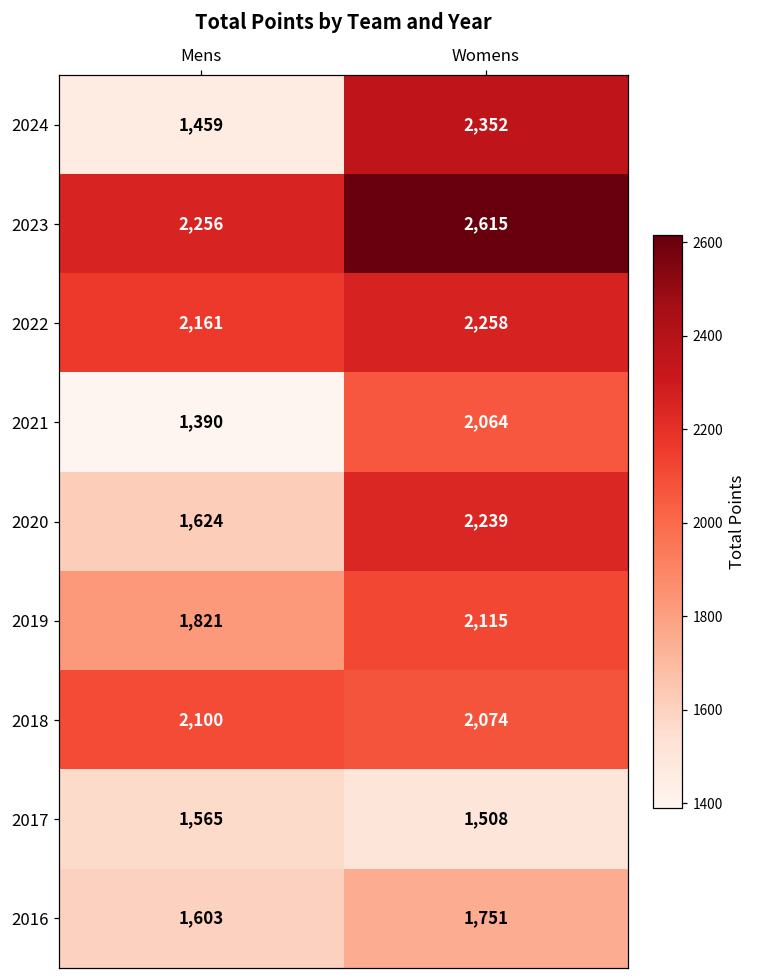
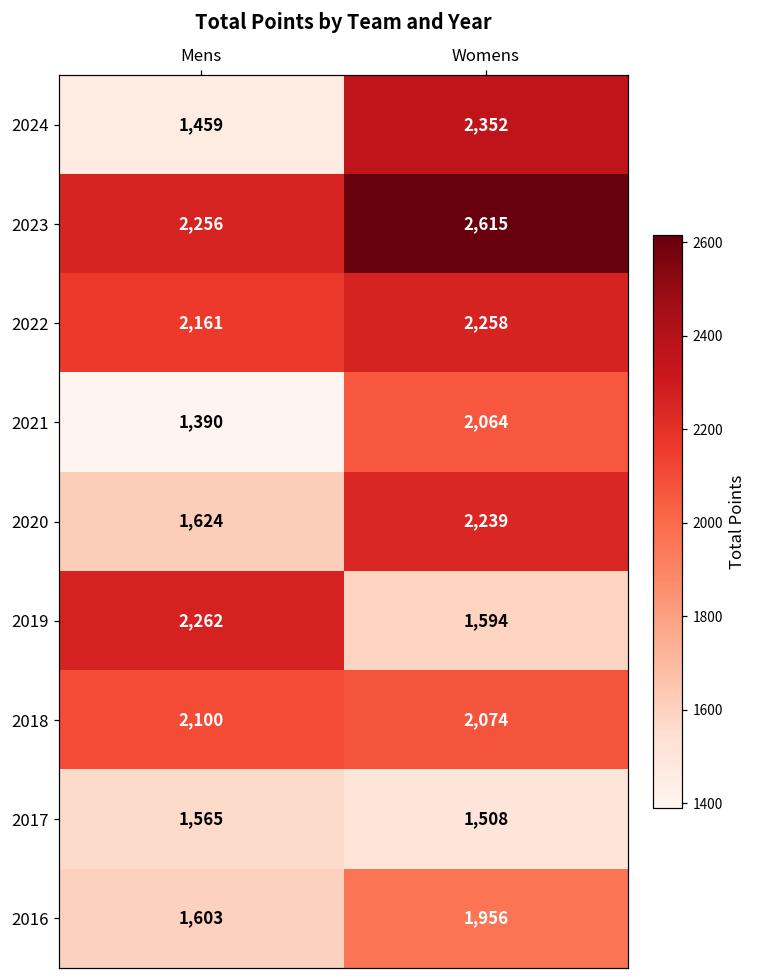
2019, Mens: 1,821 -> 2,262
2019, Womens: 2,115 -> 1,594
2016, Womens: 1,751 -> 1,956
